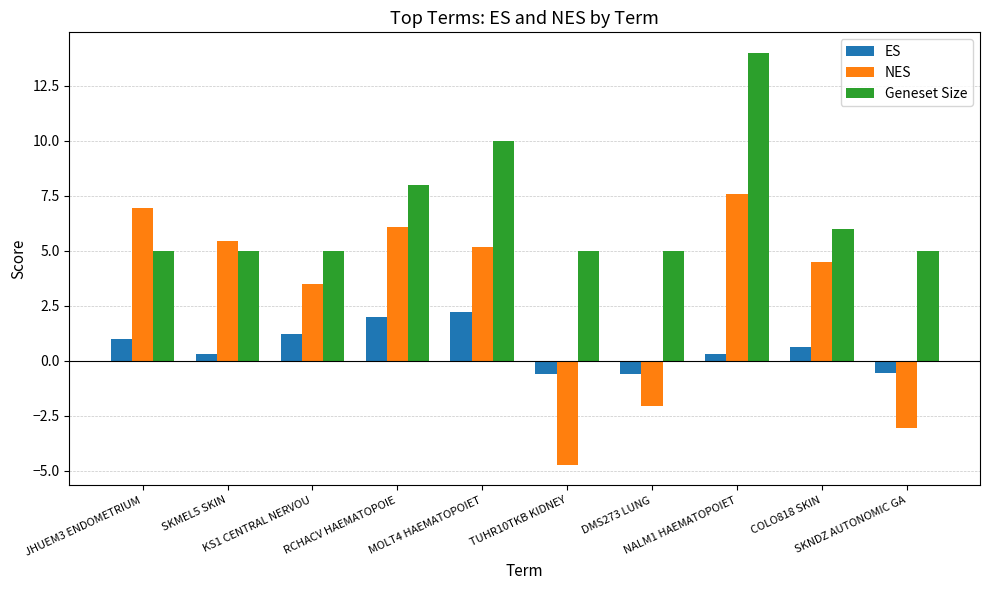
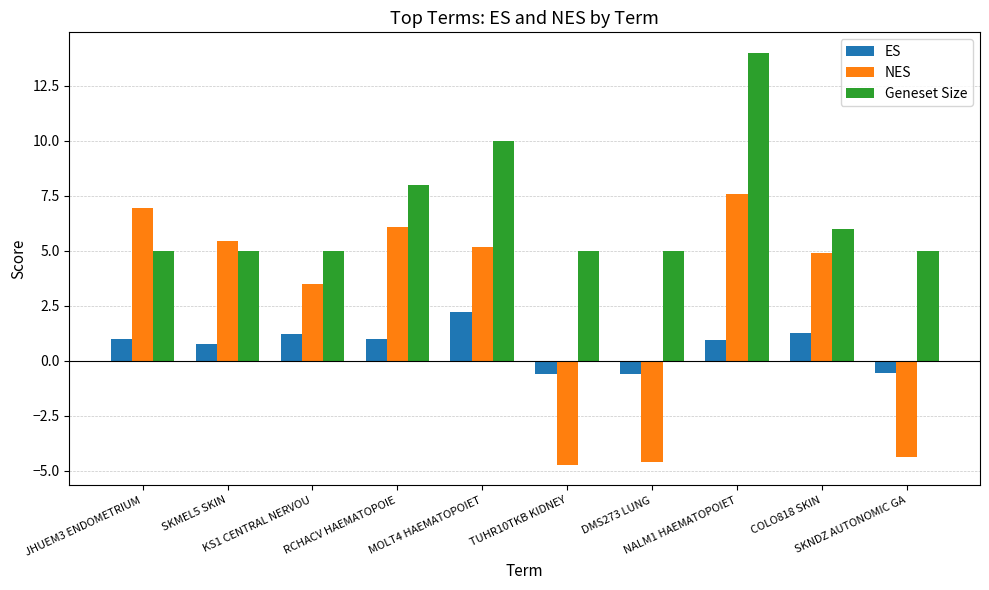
ES, SKMEL5 SKIN: 0.3 -> 0.8
ES, RCHACV HAEMATOPOIE: 2.0 -> 1.0
NES, DMS273 LUNG: -2.1 -> -4.6
ES, NALM1 HAEMATOPOIET: 0.3 -> 1.0
ES, COLO818 SKIN: 0.6 -> 1.3
NES, COLO818 SKIN: 4.5 -> 4.9
NES, SKNDZ AUTONOMIC GA: -3.0 -> -4.4
